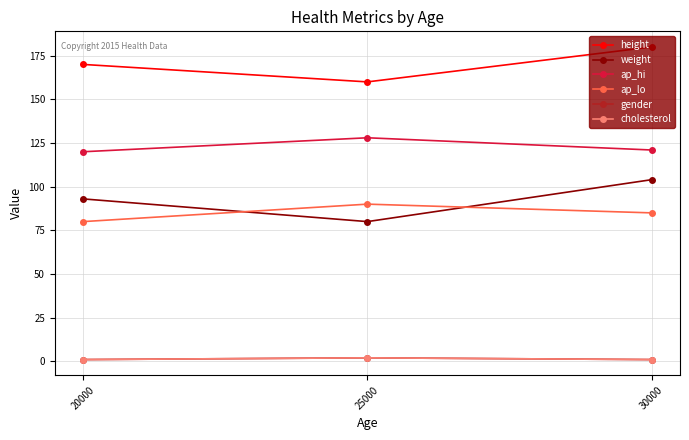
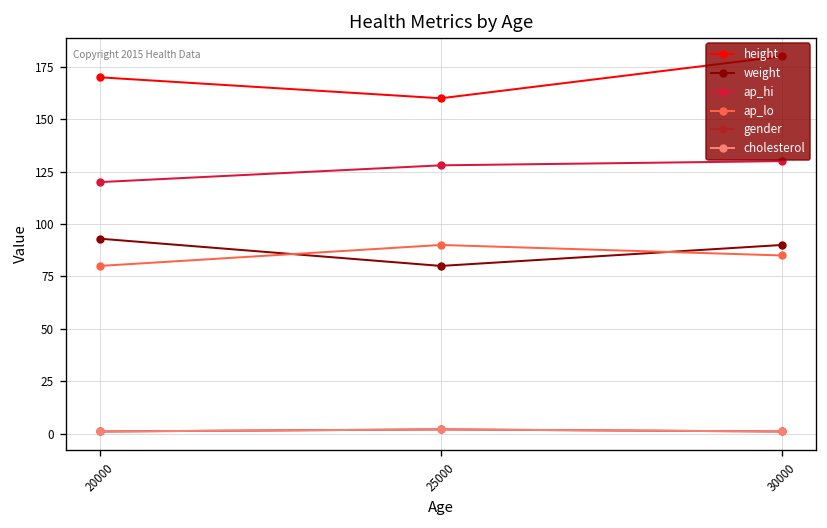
weight, 30000: 104 -> 90
ap_hi, 30000: 121 -> 130
